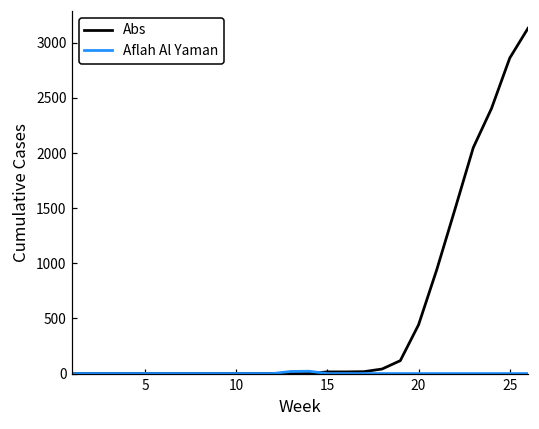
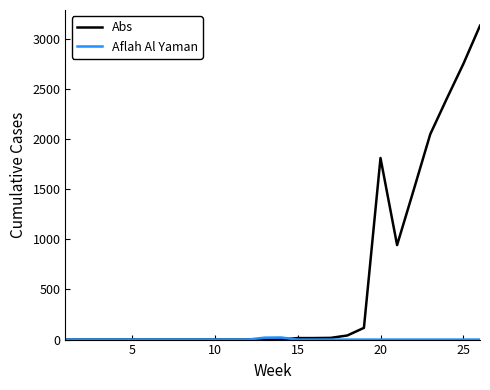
Abs, 20: 440 -> 1810
Abs, 25: 2860 -> 2750
